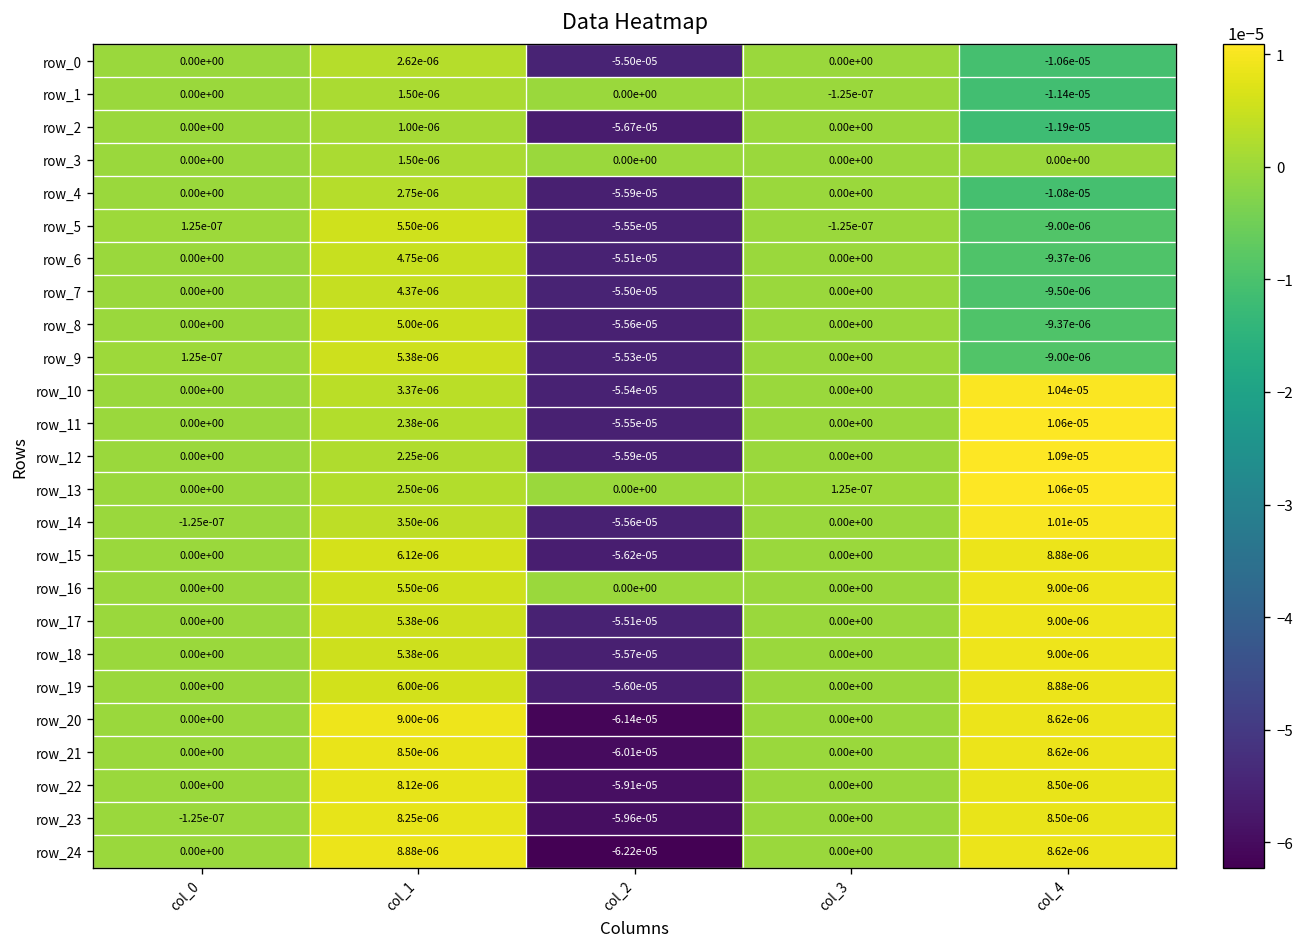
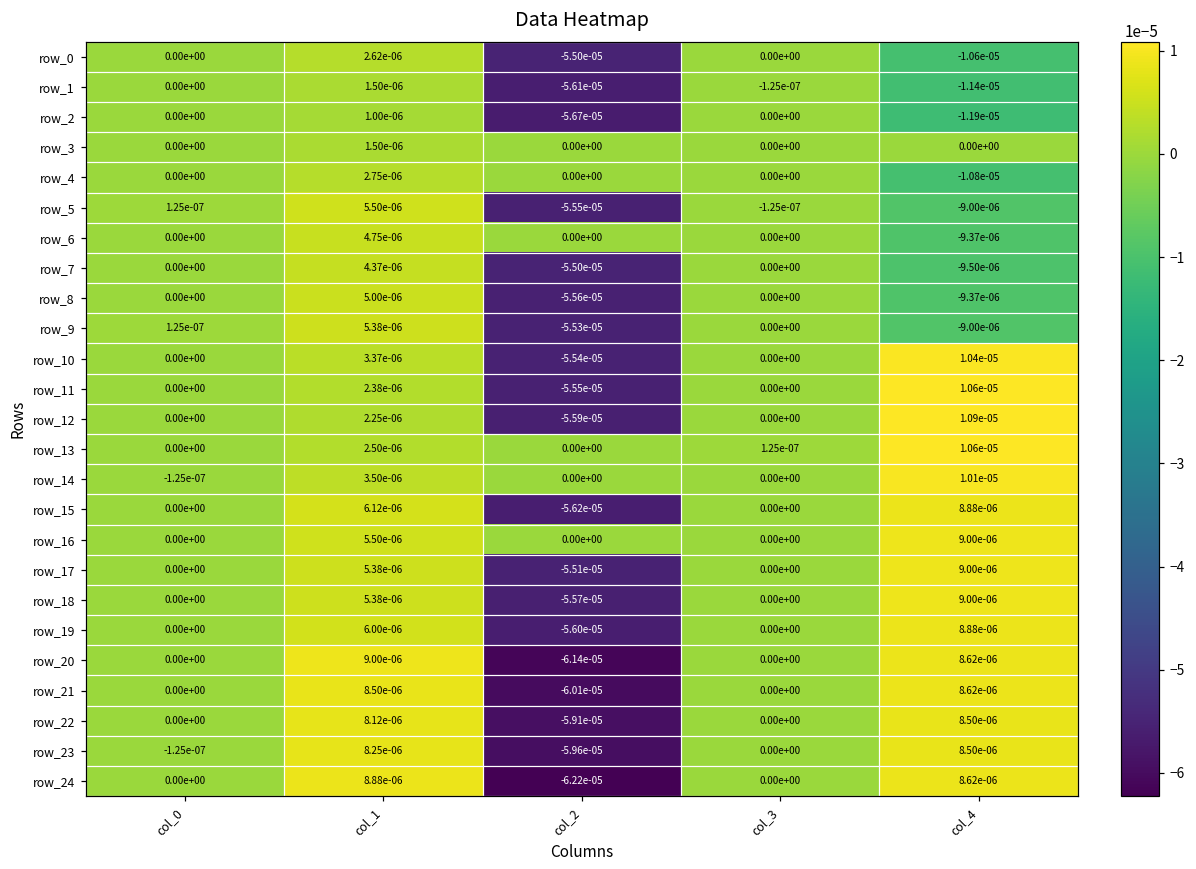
row_1, col_2: 0.00e+00 -> -5.61e-05
row_4, col_2: -5.59e-05 -> 0.00e+00
row_6, col_2: -5.51e-05 -> 0.00e+00
row_14, col_2: -5.56e-05 -> 0.00e+00
